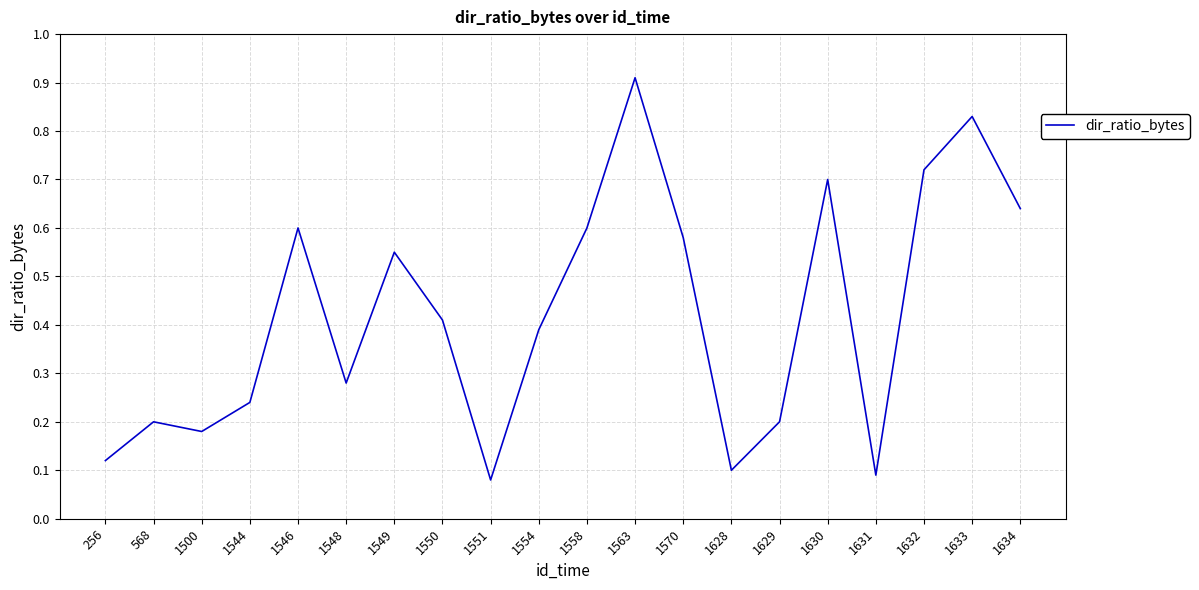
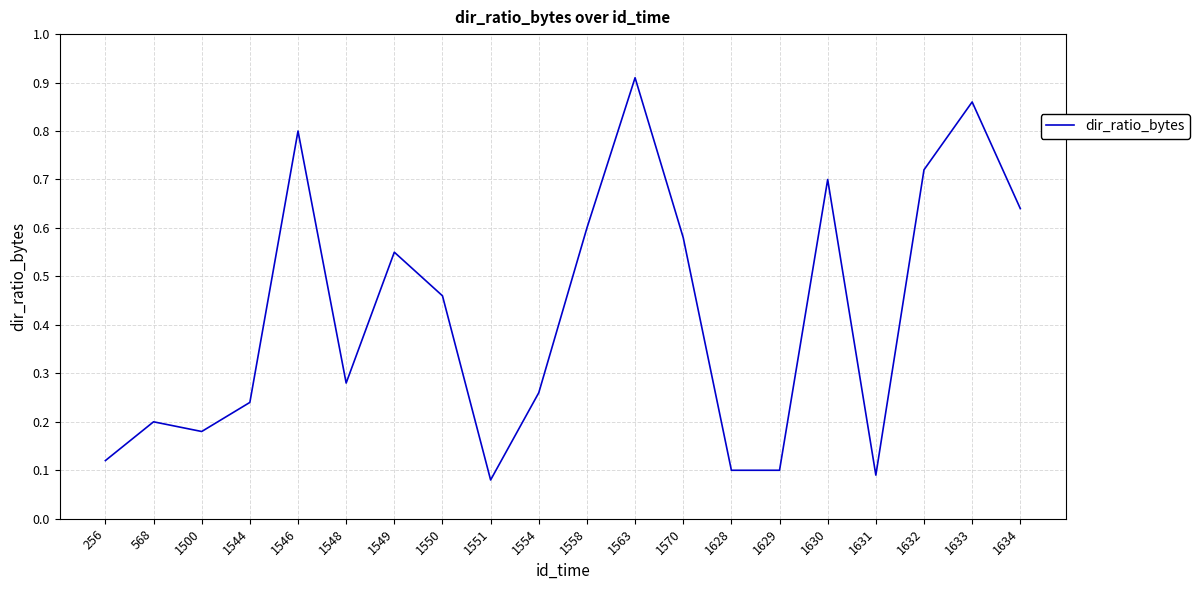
1546: 0.6 -> 0.8
1550: 0.41 -> 0.46
1554: 0.39 -> 0.26
1629: 0.2 -> 0.1
1633: 0.83 -> 0.86
